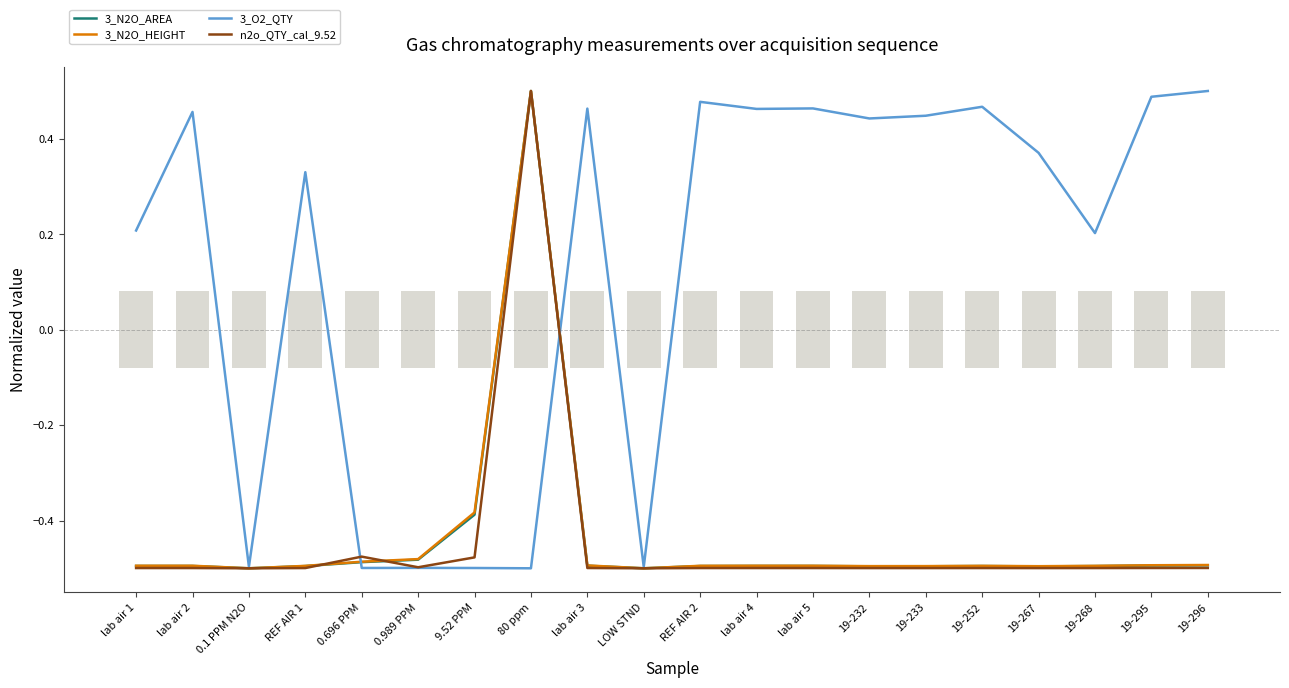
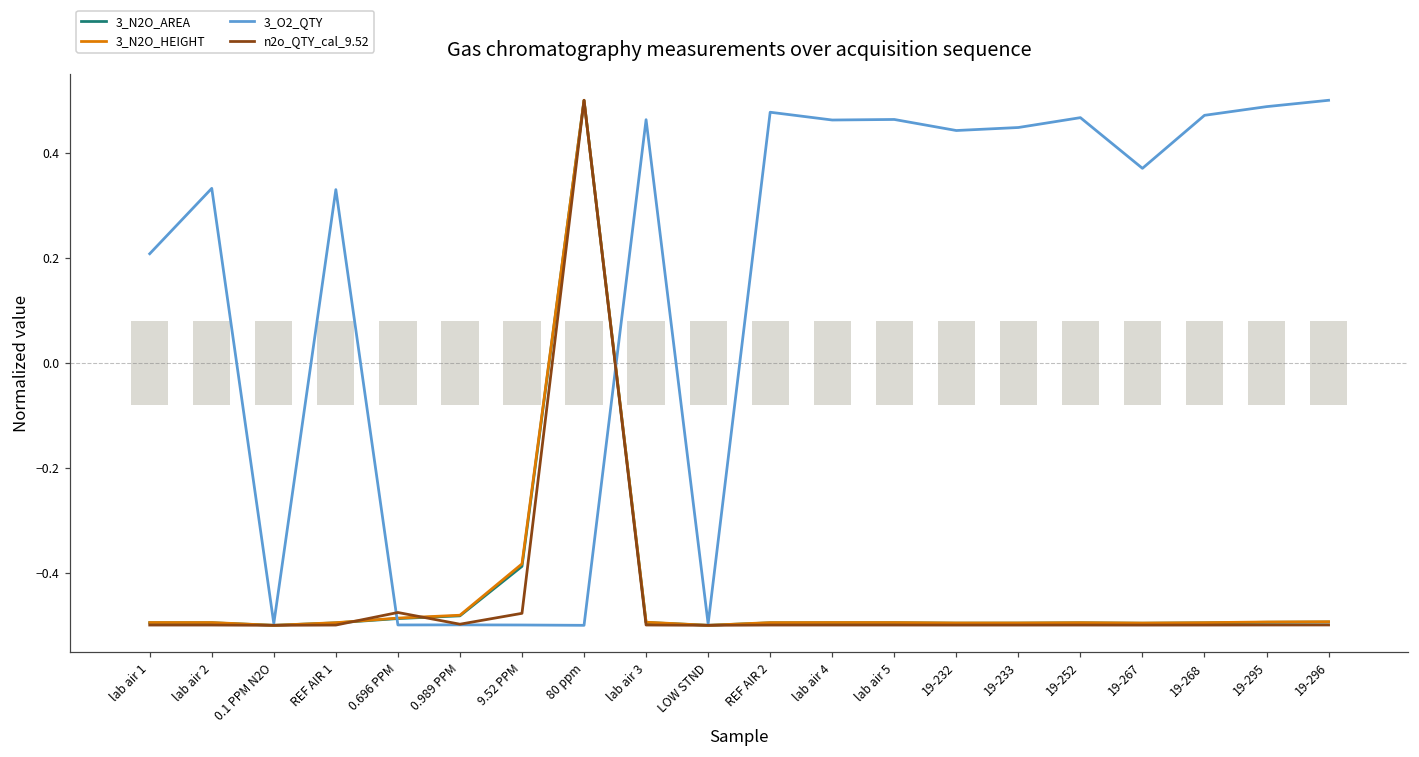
3_O2_QTY, lab air 2: 0.46 -> 0.33
3_O2_QTY, 19-268: 0.20 -> 0.47
